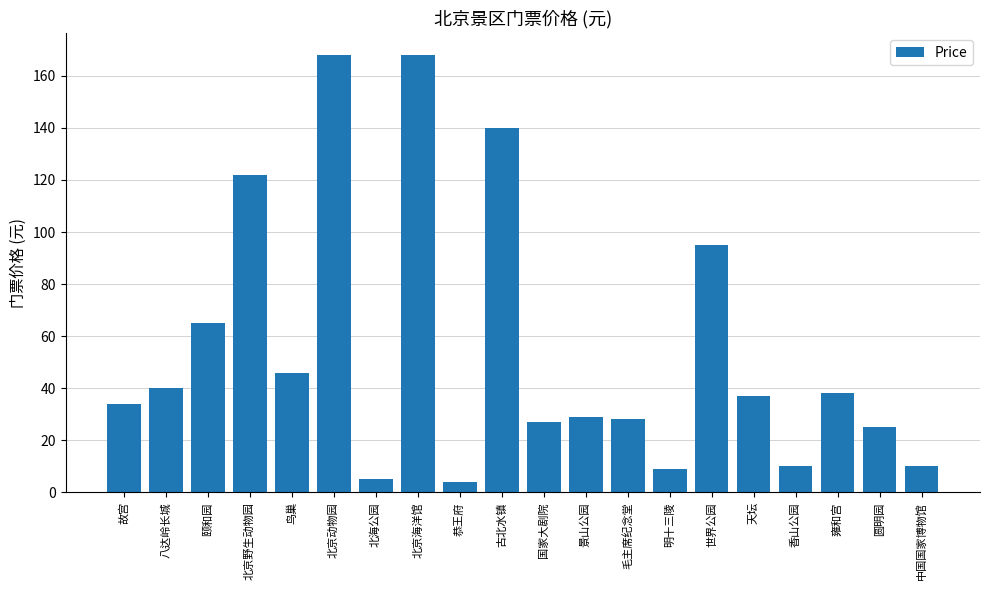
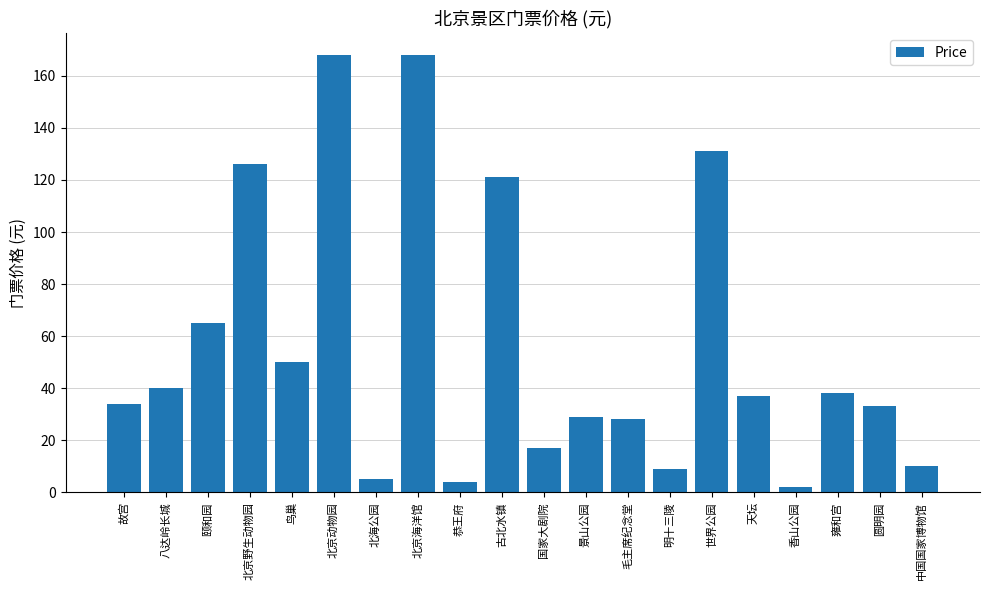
北京野生动物园: 122 -> 126
鸟巢: 46 -> 50
古北水镇: 140 -> 121
国家大剧院: 27 -> 17
世界公园: 95 -> 131
香山公园: 10 -> 2
圆明园: 25 -> 33
